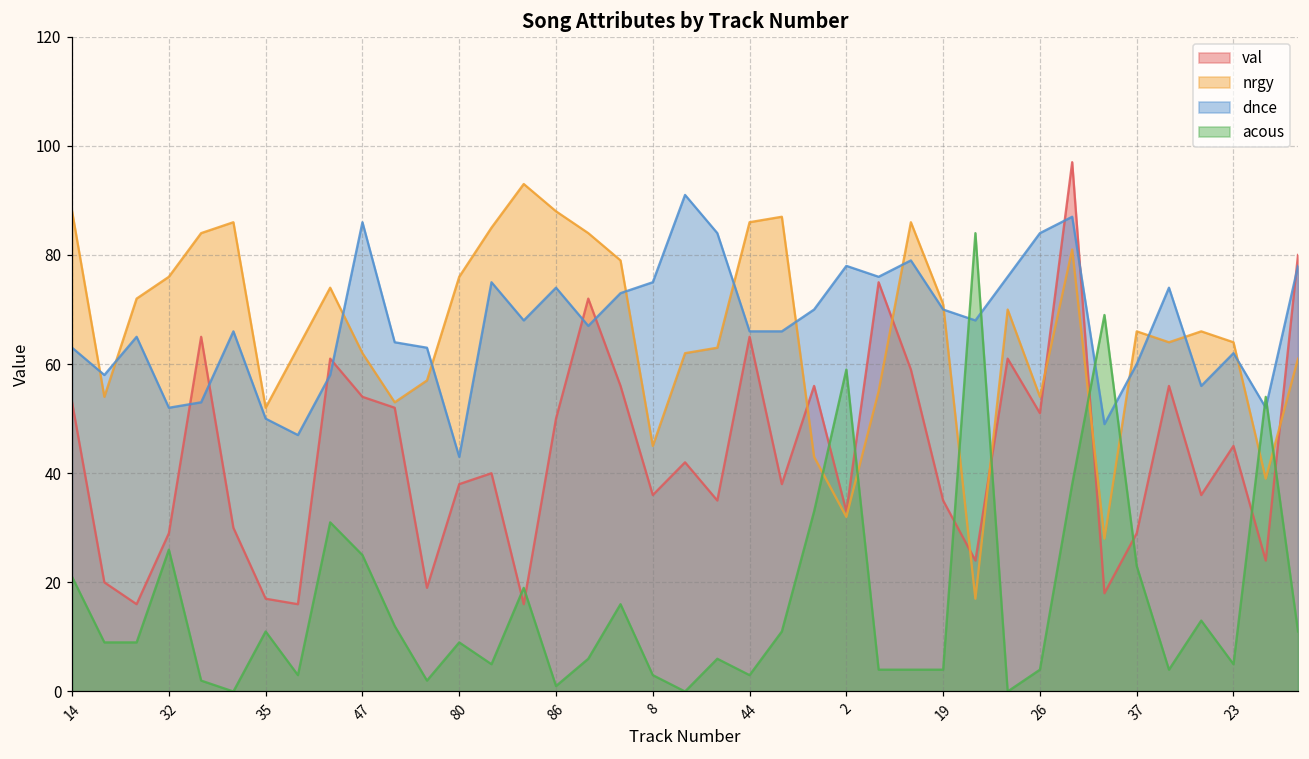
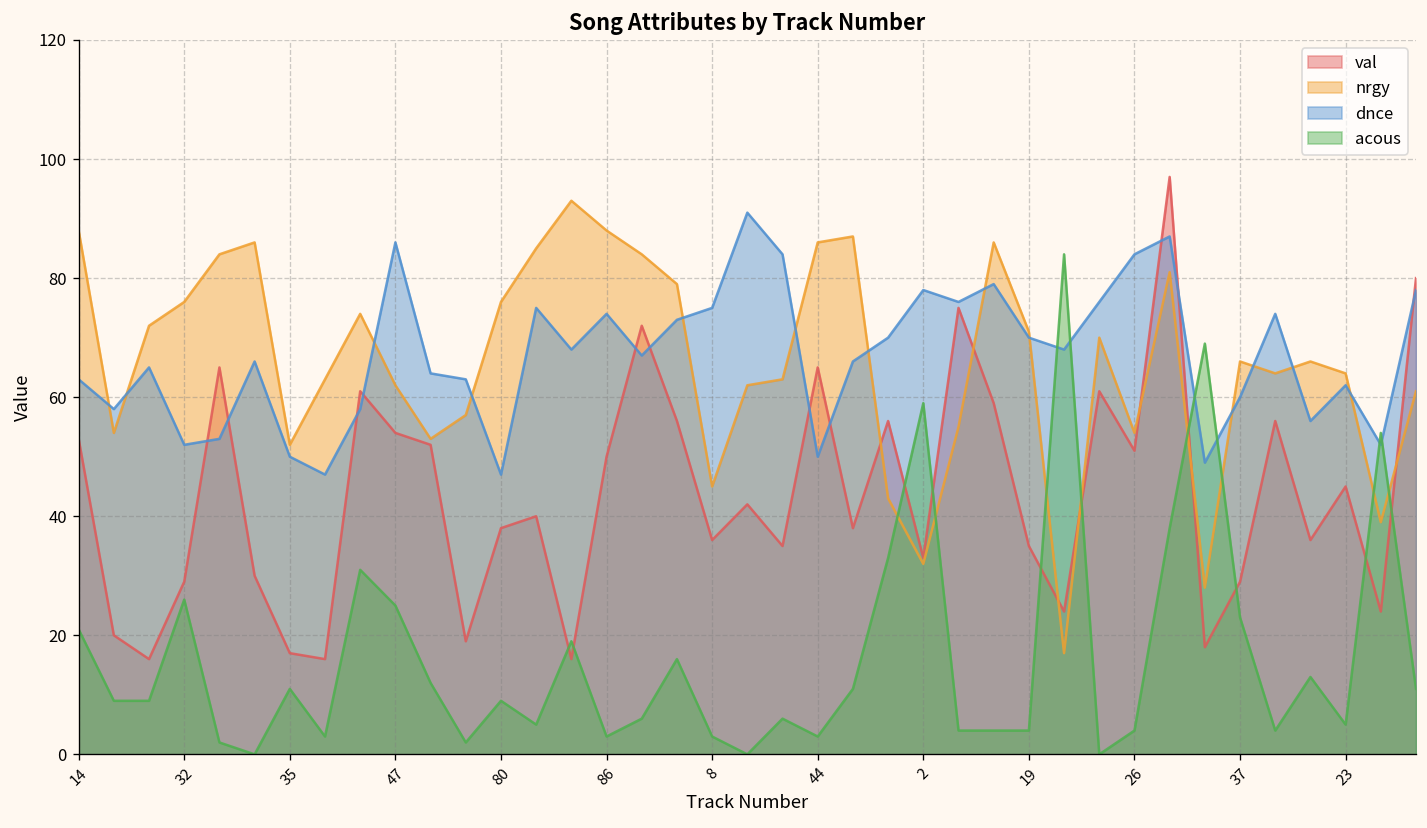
dnce, 80: 43 -> 47
acous, 86: 1 -> 3
dnce, 44: 66 -> 50
